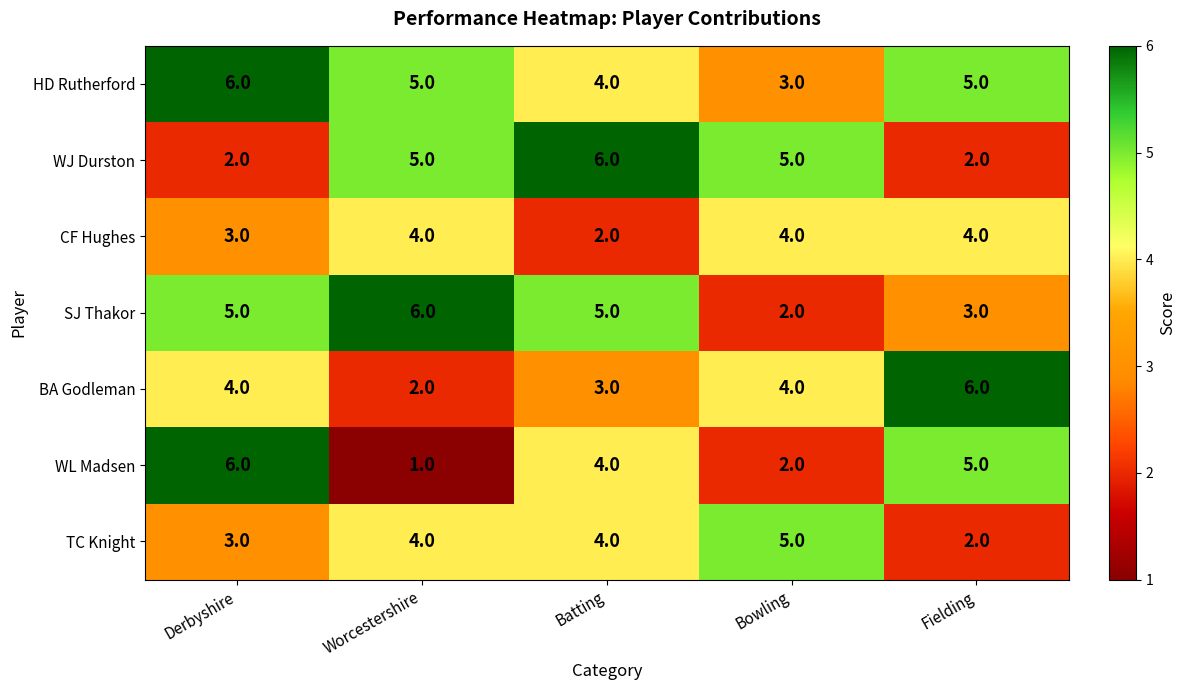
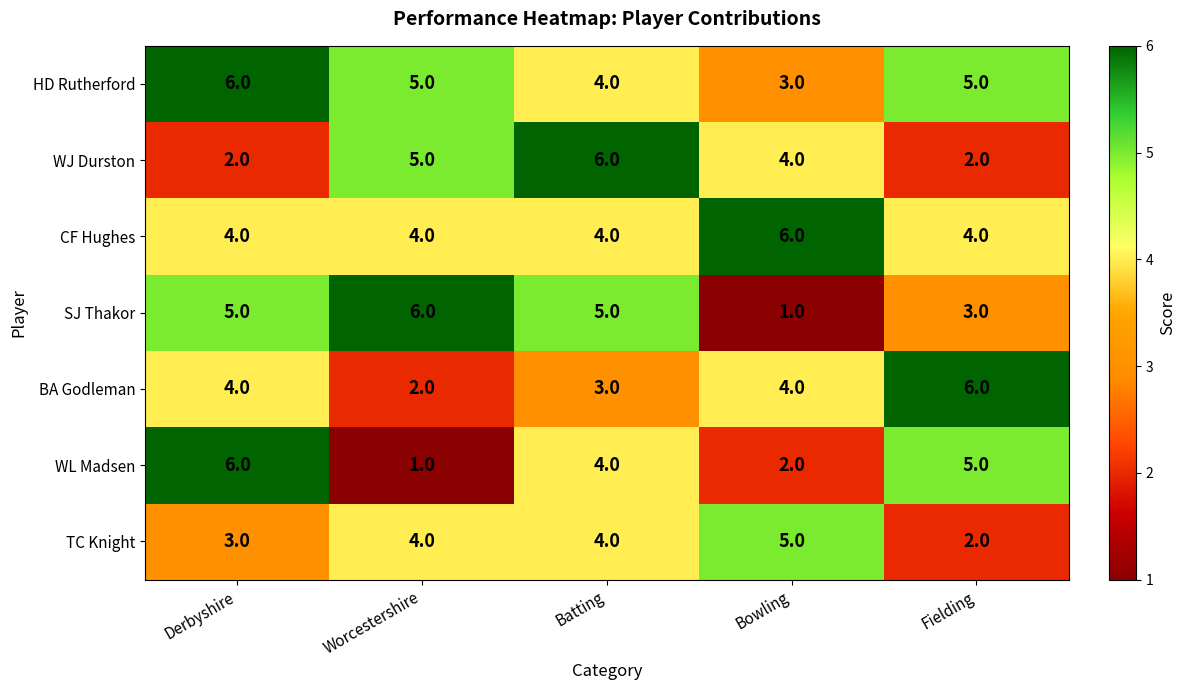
WJ Durston, Bowling: 5.0 -> 4.0
CF Hughes, Derbyshire: 3.0 -> 4.0
CF Hughes, Batting: 2.0 -> 4.0
CF Hughes, Bowling: 4.0 -> 6.0
SJ Thakor, Bowling: 2.0 -> 1.0
